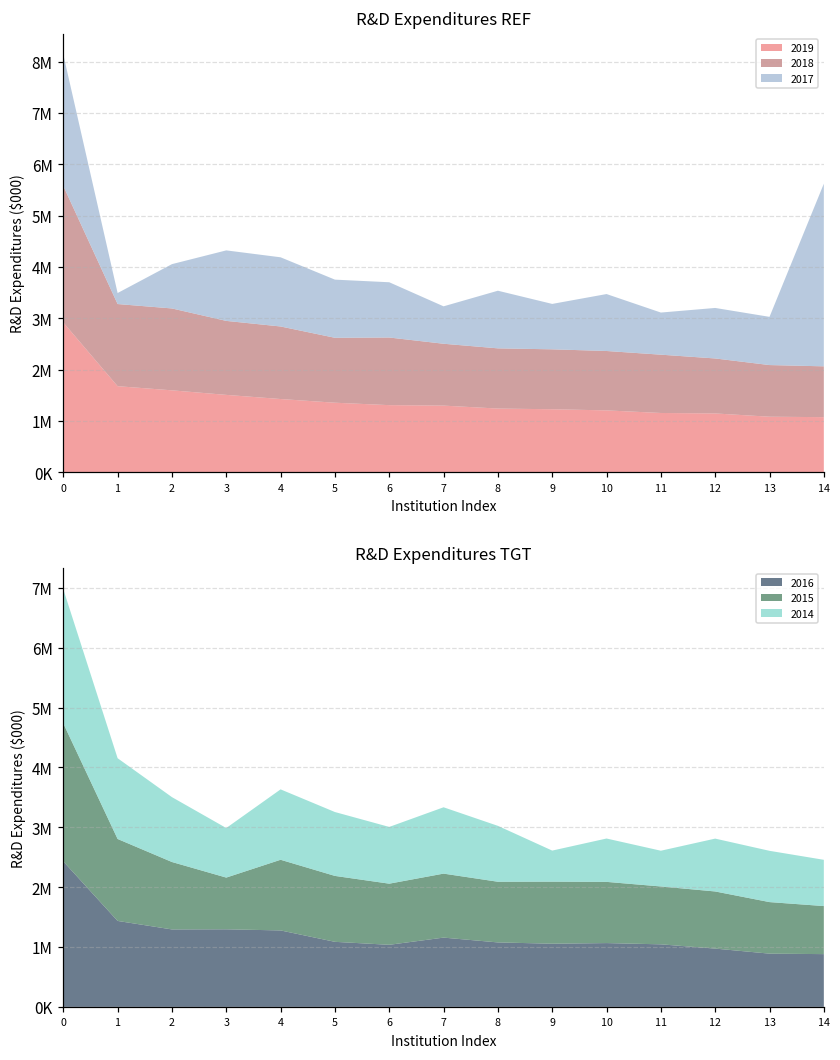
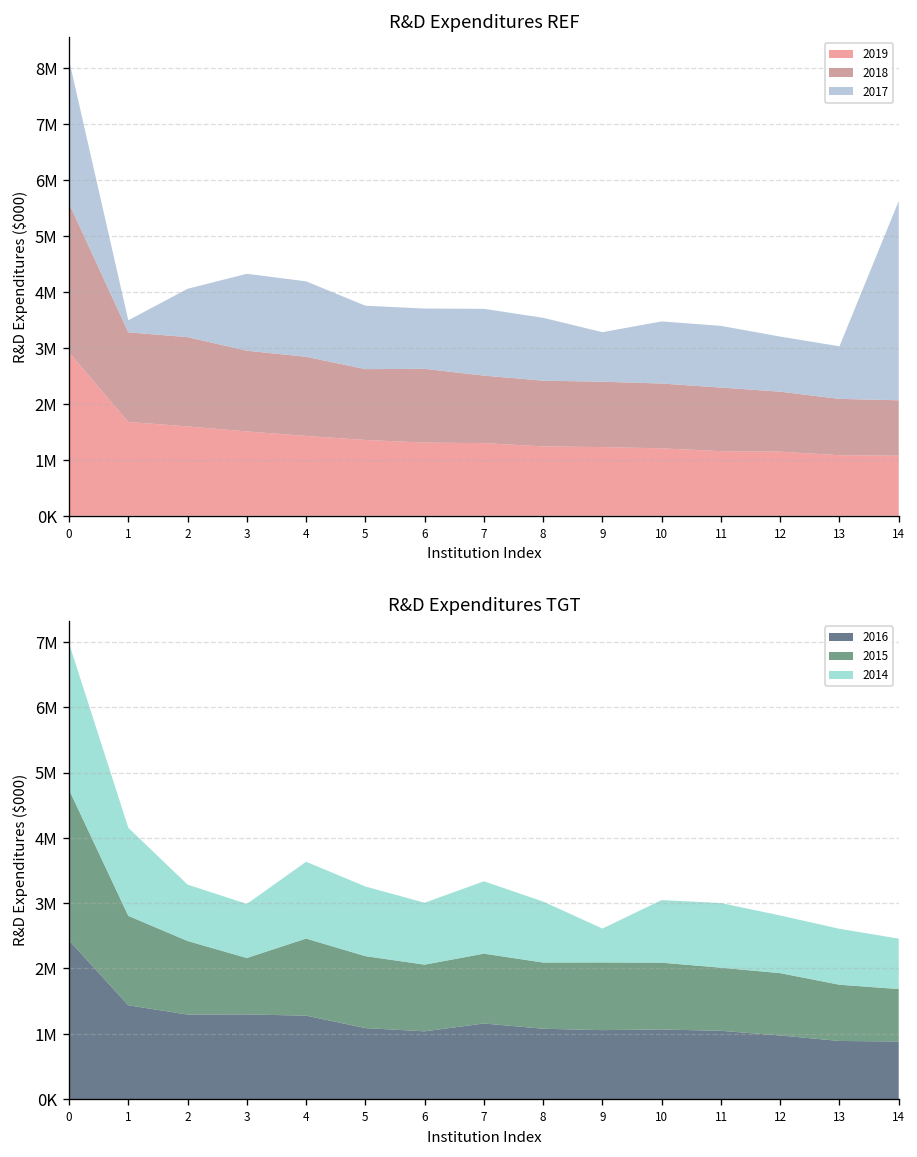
R&D Expenditures REF, 2017, 7: 700000 -> 1200000
R&D Expenditures REF, 2017, 11: 800000 -> 1100000
R&D Expenditures TGT, 2014, 2: 1100000 -> 900000
R&D Expenditures TGT, 2014, 10: 700000 -> 1000000
R&D Expenditures TGT, 2014, 11: 600000 -> 1000000
